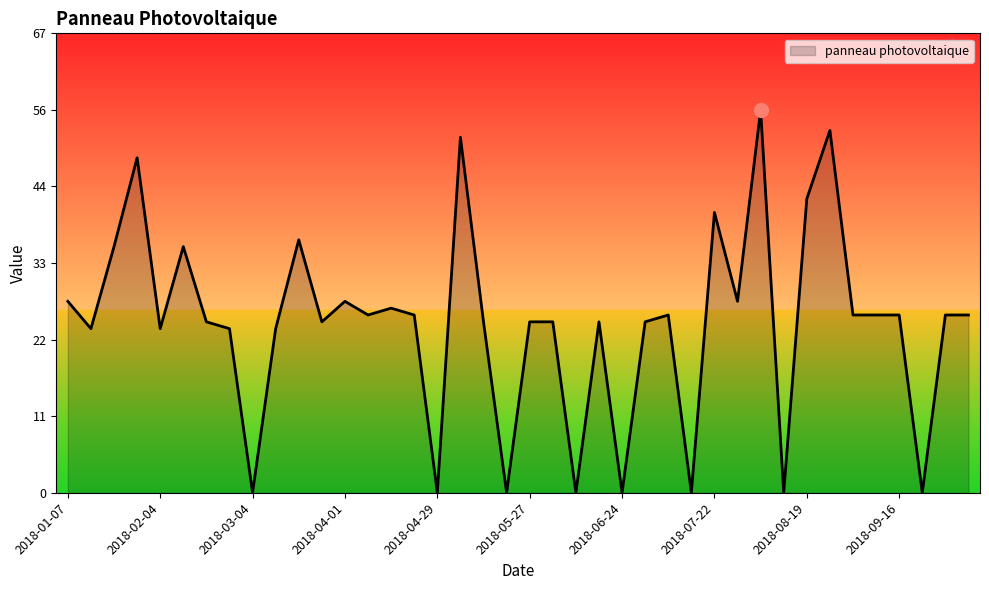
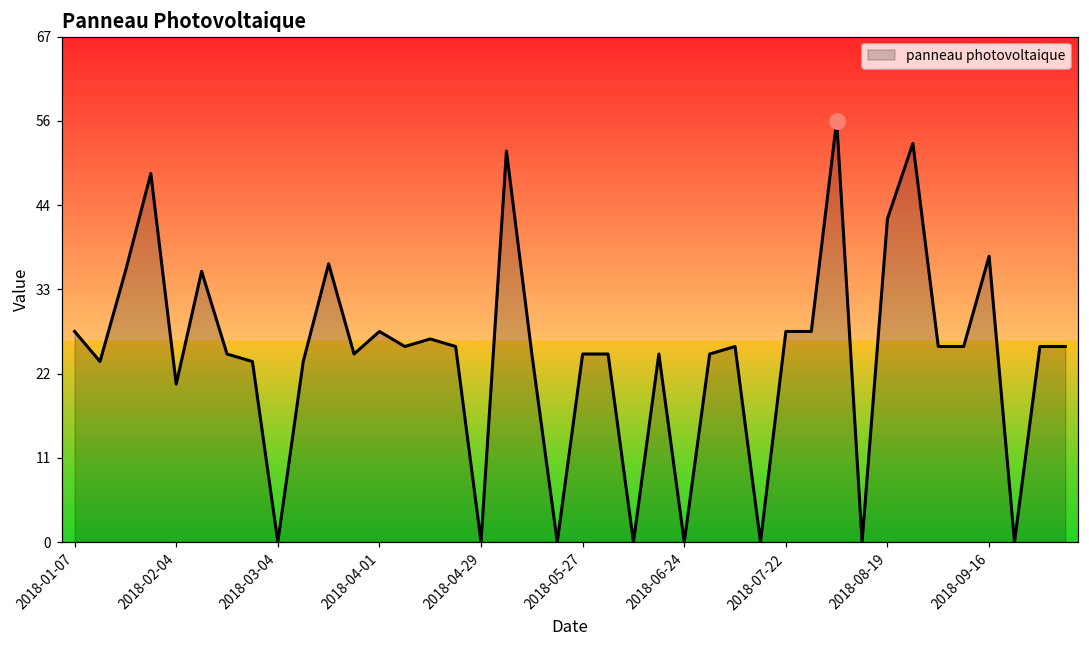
panneau photovoltaique, 2018-02-04: 24 -> 21
panneau photovoltaique, 2018-07-22: 41 -> 28
panneau photovoltaique, 2018-09-16: 26 -> 38
